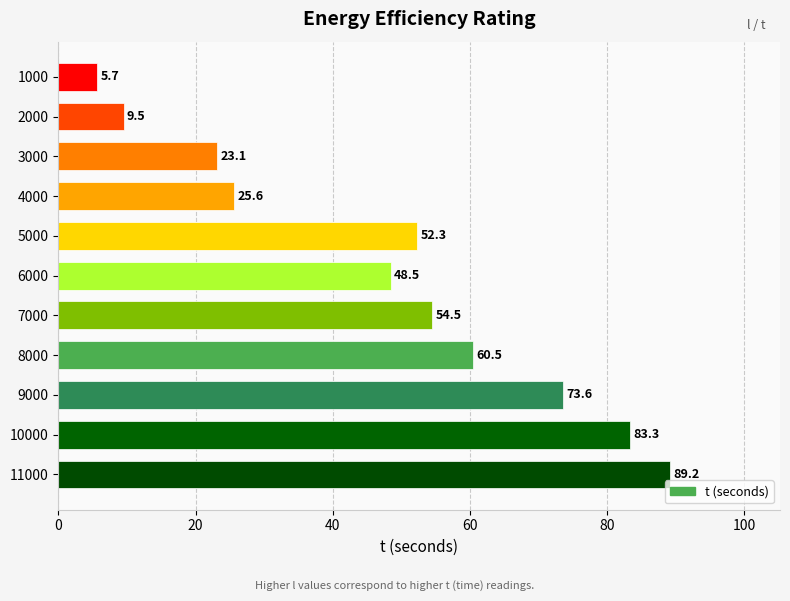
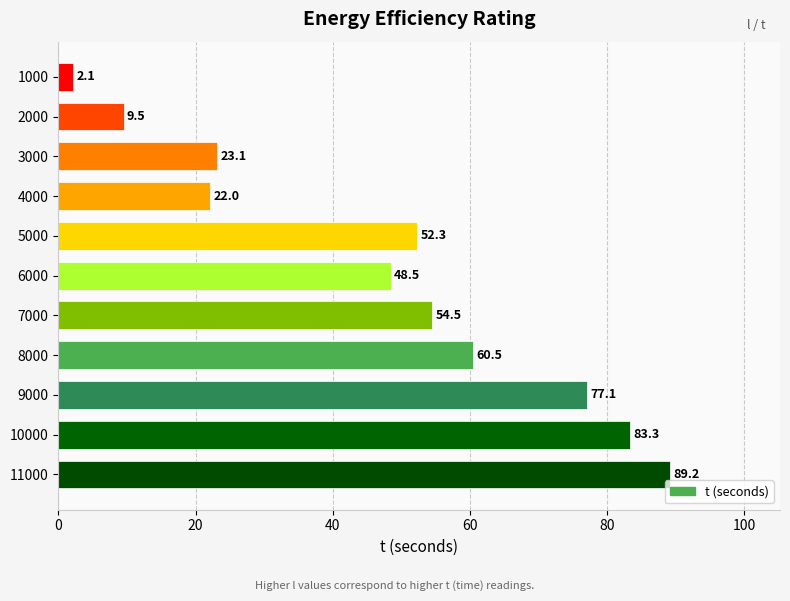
1000: 5.7 -> 2.1
4000: 25.6 -> 22.0
9000: 73.6 -> 77.1
